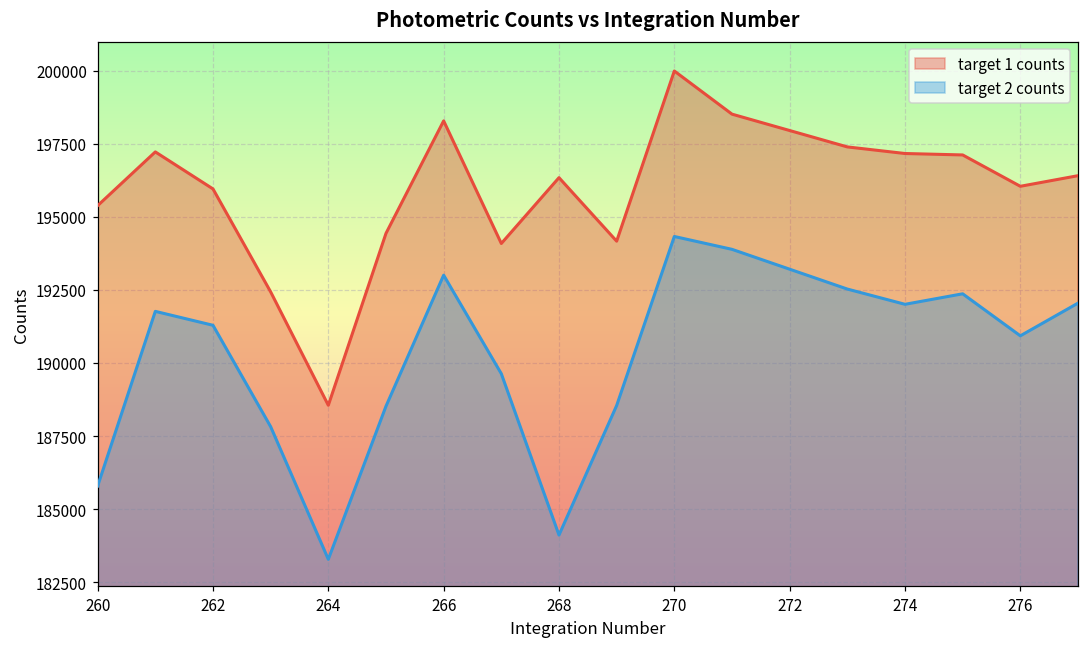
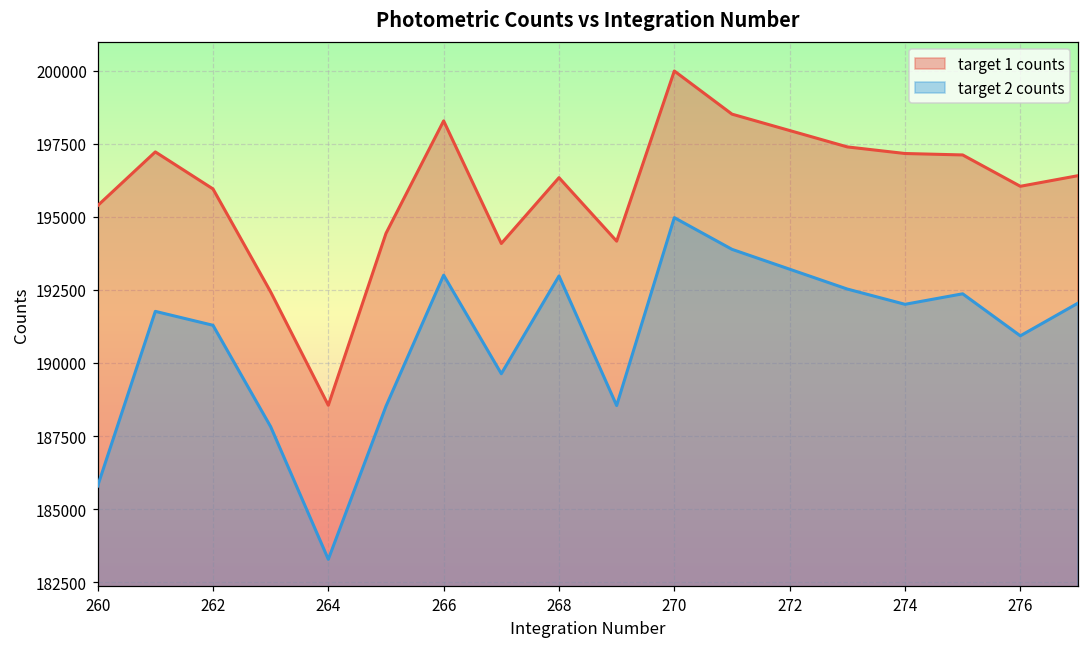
target 2 counts, 268: 184100 -> 193000
target 2 counts, 270: 194300 -> 195000
